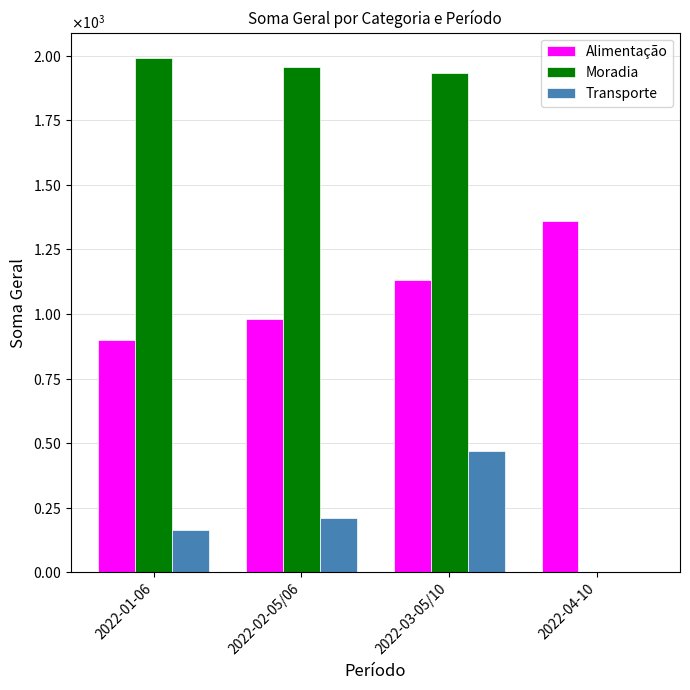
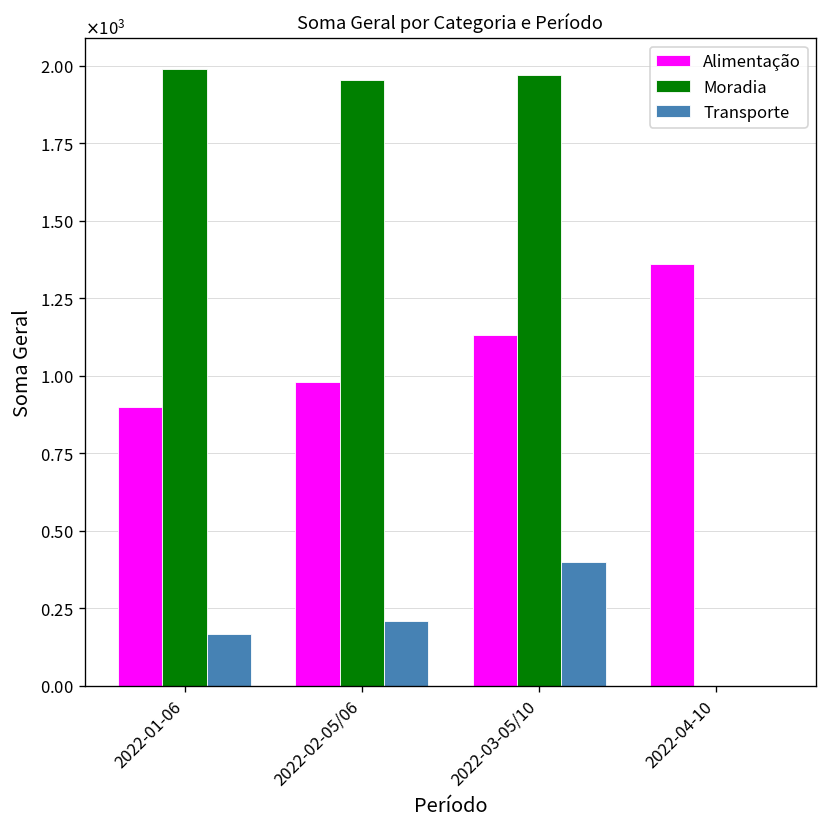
Moradia, 2022-03-05/10: 1930 -> 1970
Transporte, 2022-03-05/10: 470 -> 400
